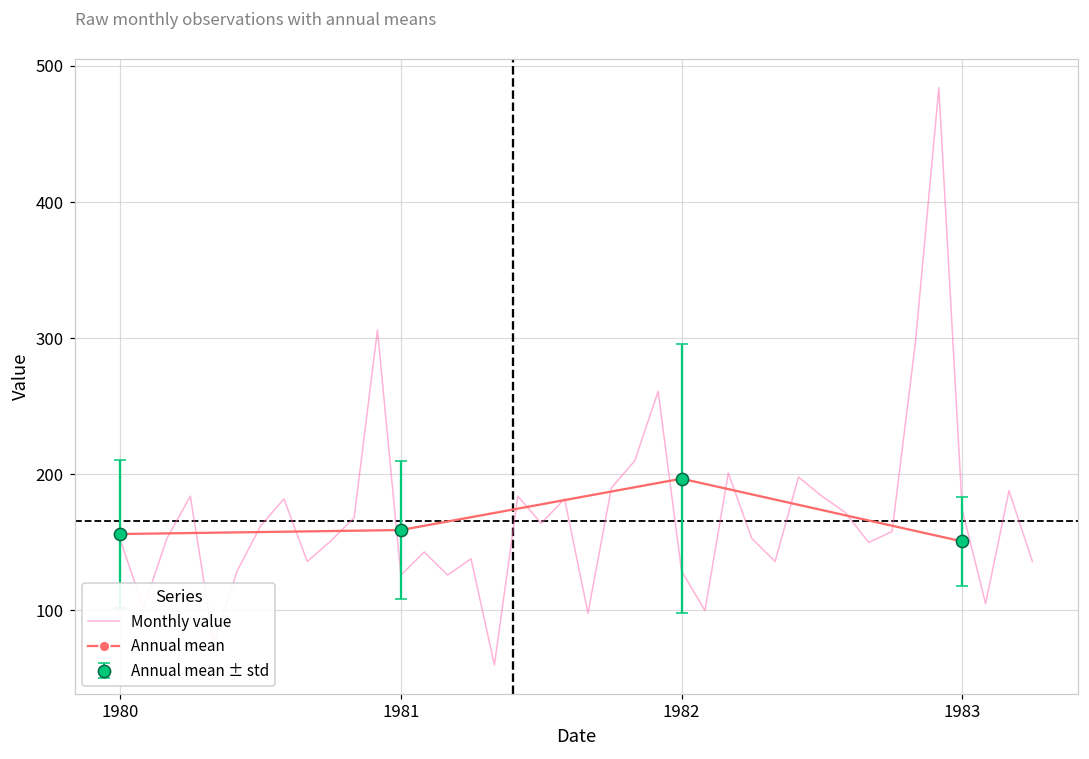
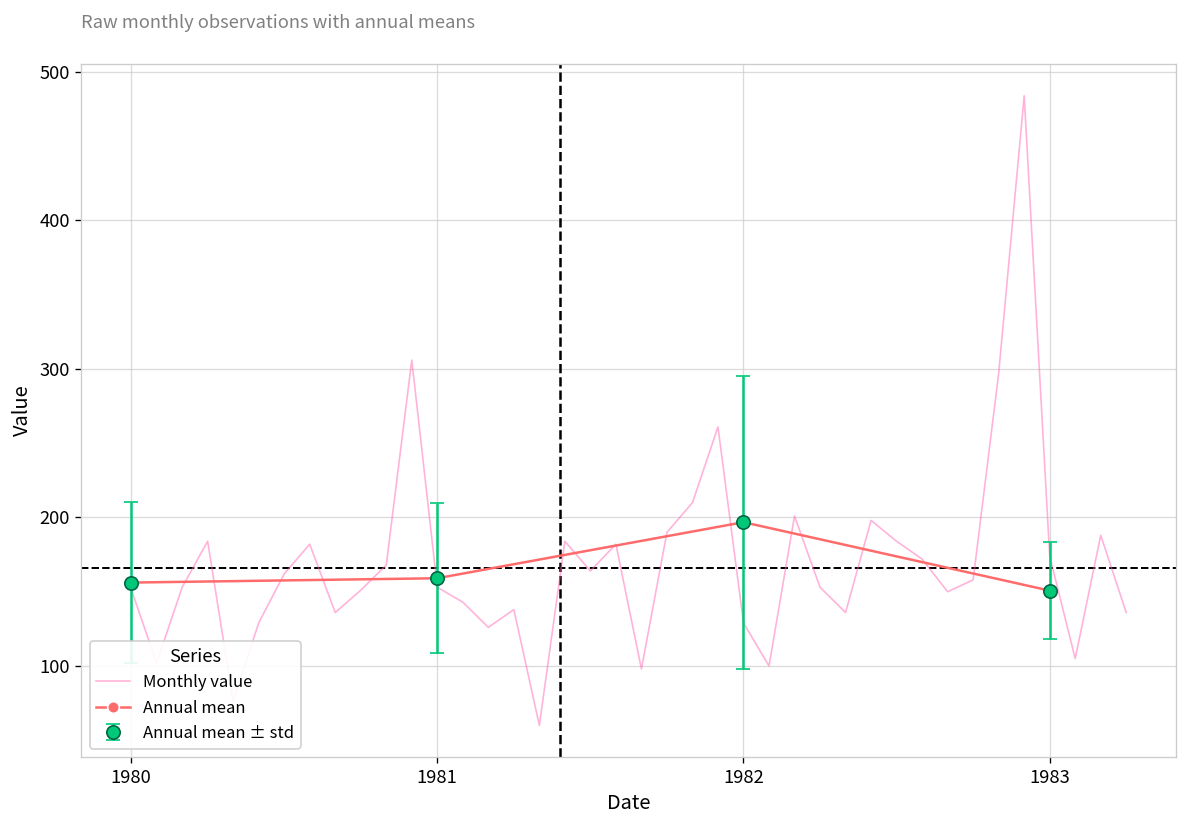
Monthly value, 1981: 126 -> 153
